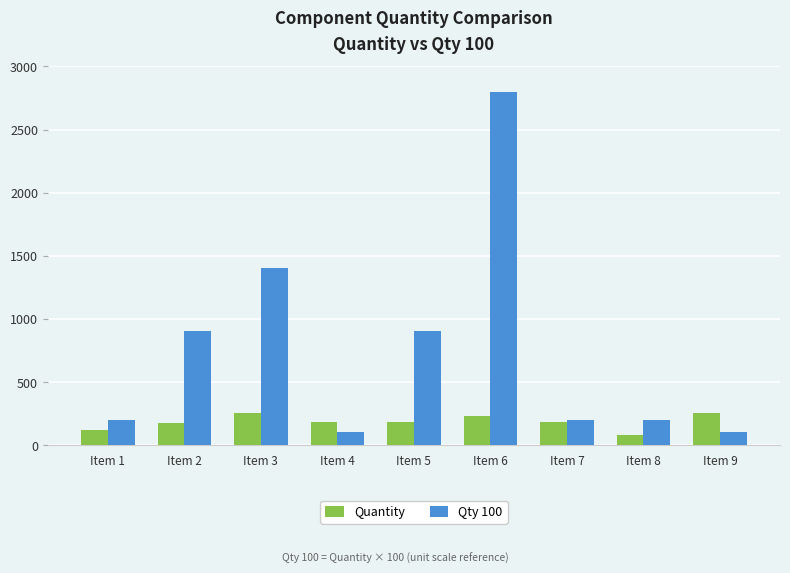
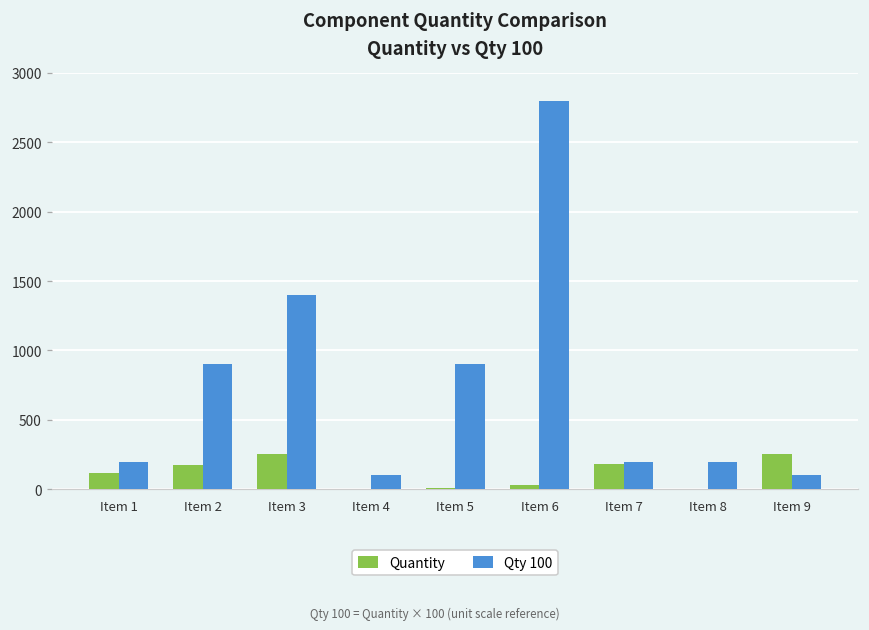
Quantity, Item 4: 180 -> 0
Quantity, Item 5: 190 -> 10
Quantity, Item 6: 230 -> 30
Quantity, Item 8: 80 -> 0
